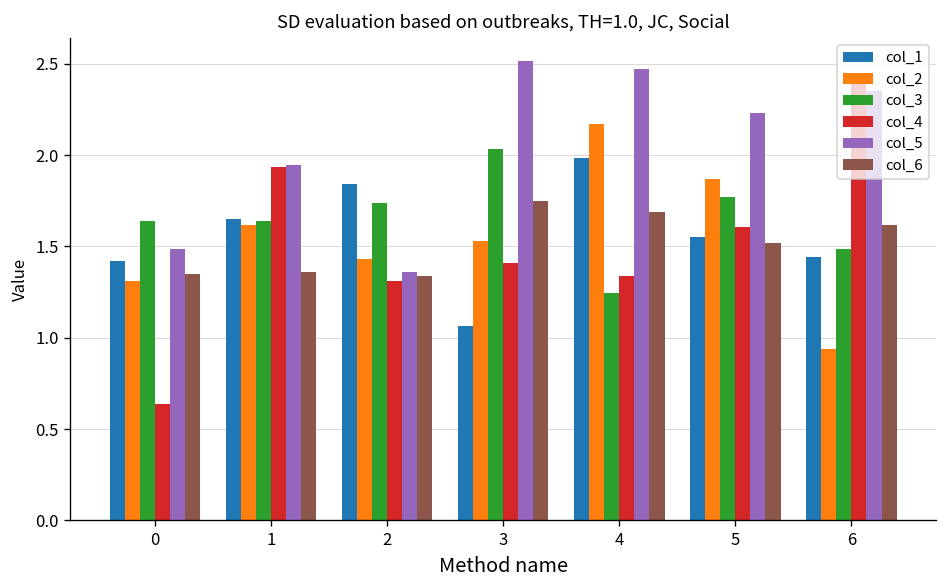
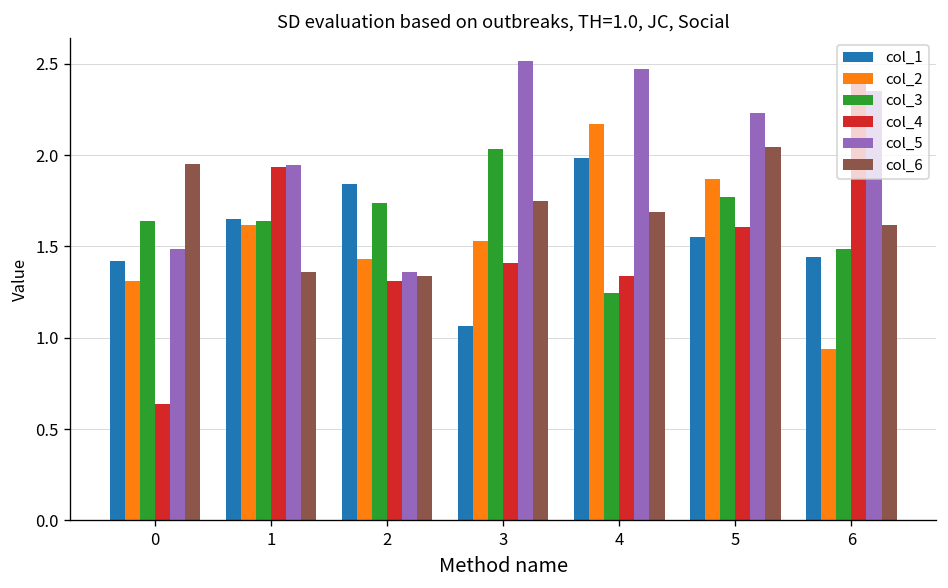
col_6, 0: 1.35 -> 1.95
col_6, 5: 1.52 -> 2.04
